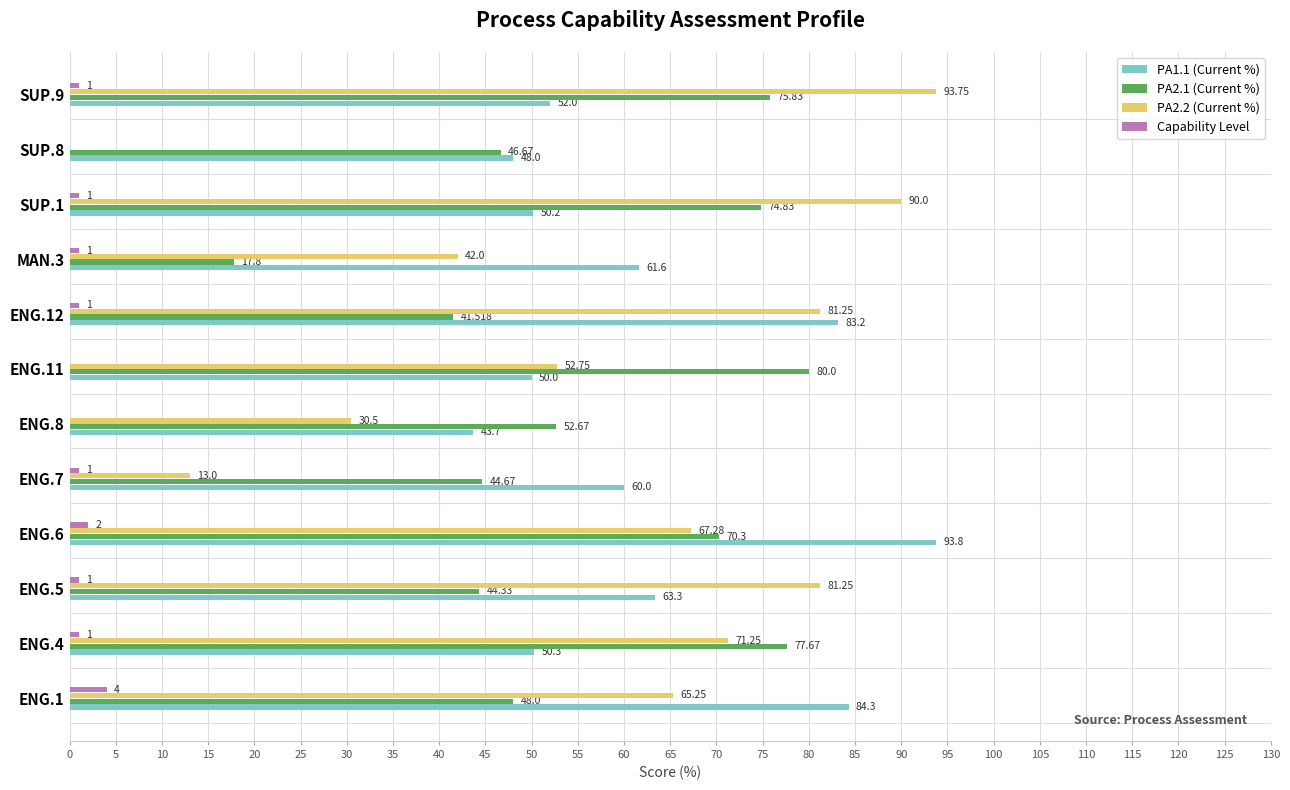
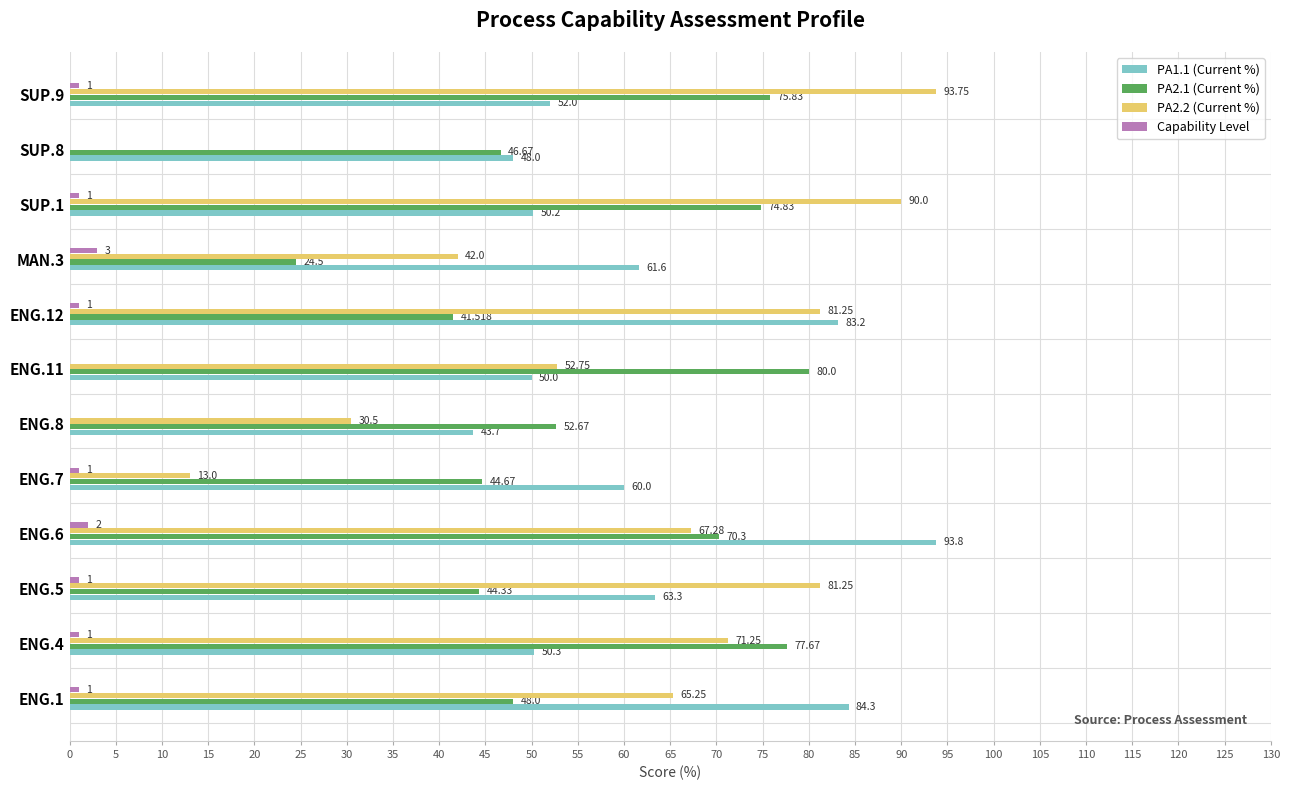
Capability Level, MAN.3: 1 -> 3
PA2.1 (Current %), MAN.3: 17.8 -> 24.5
Capability Level, ENG.1: 4 -> 1
